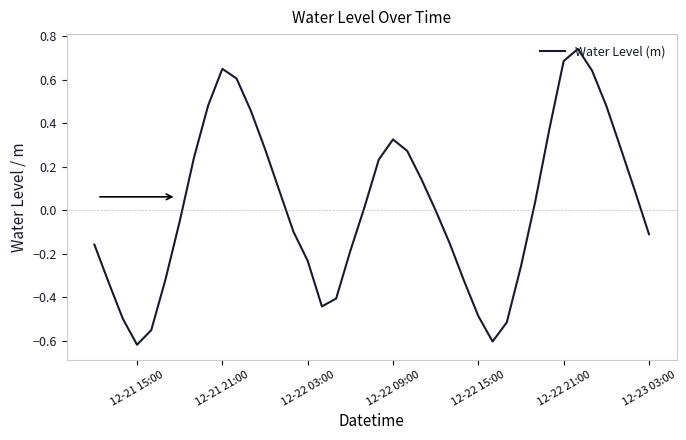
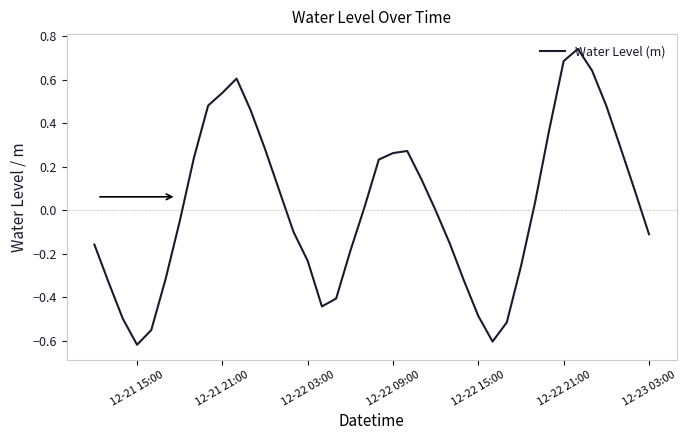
12-21 21:00: 0.65 -> 0.54
12-22 09:00: 0.33 -> 0.26
